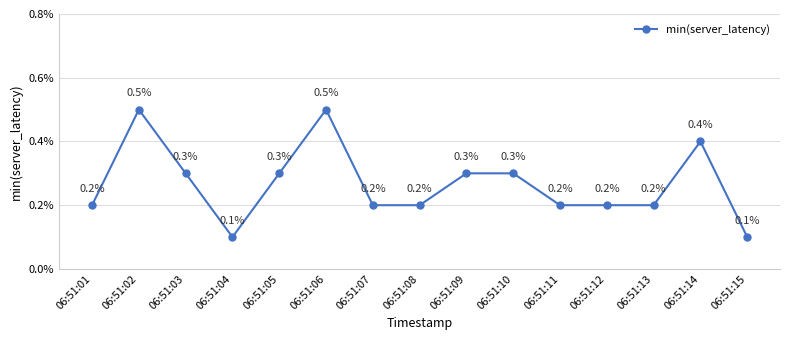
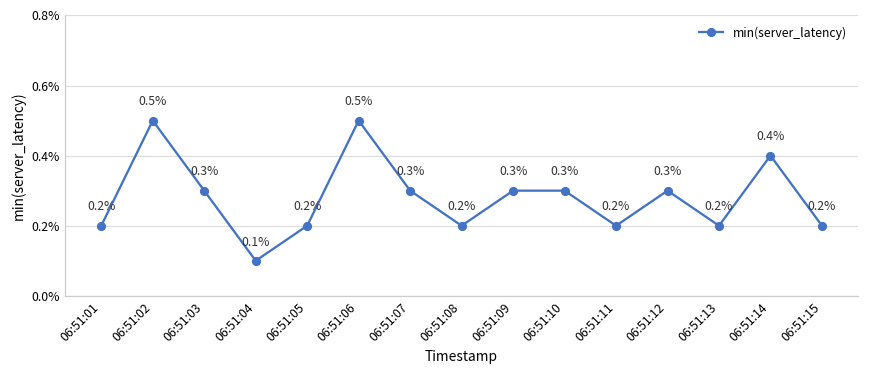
06:51:05: 0.3% -> 0.2%
06:51:07: 0.2% -> 0.3%
06:51:12: 0.2% -> 0.3%
06:51:15: 0.1% -> 0.2%
